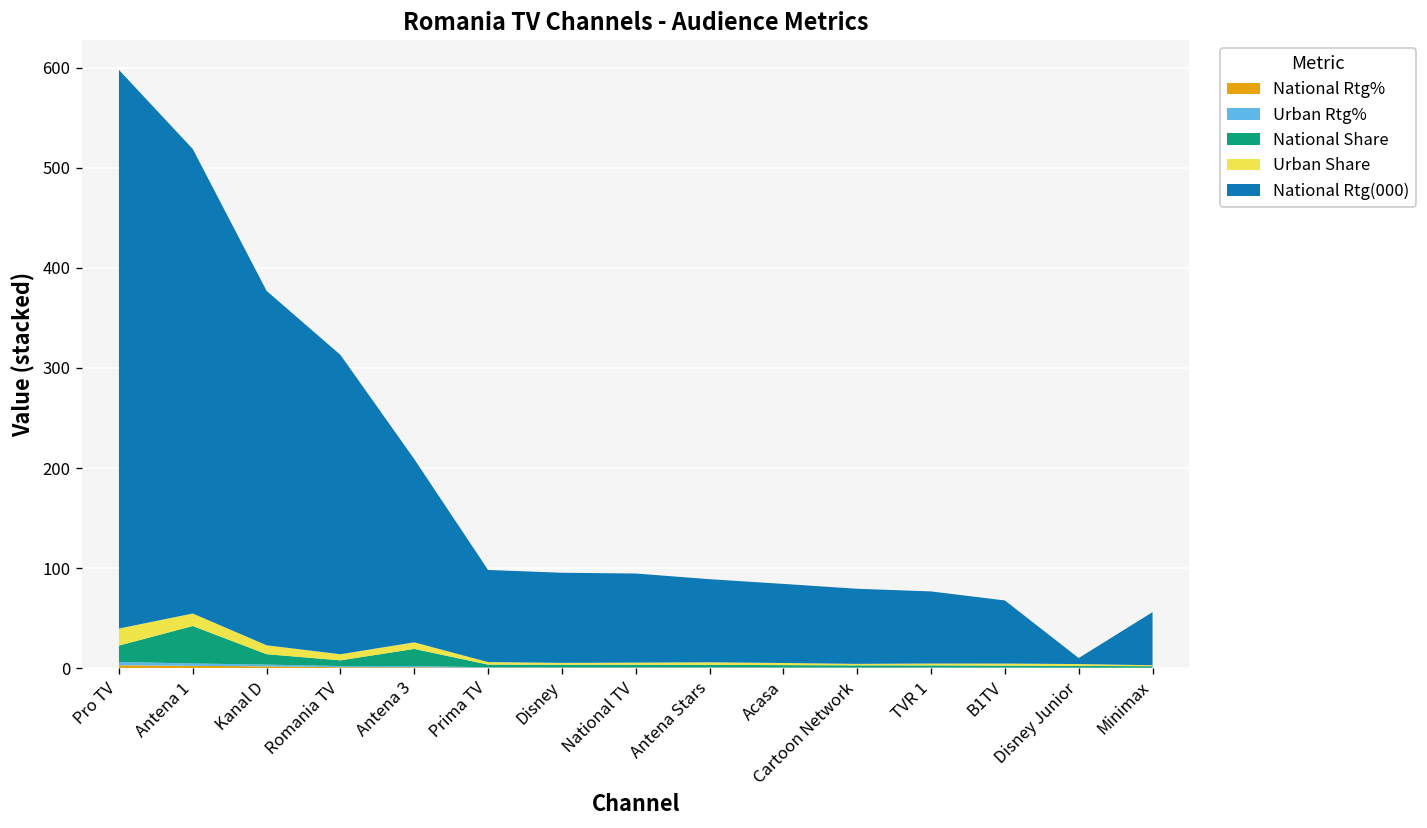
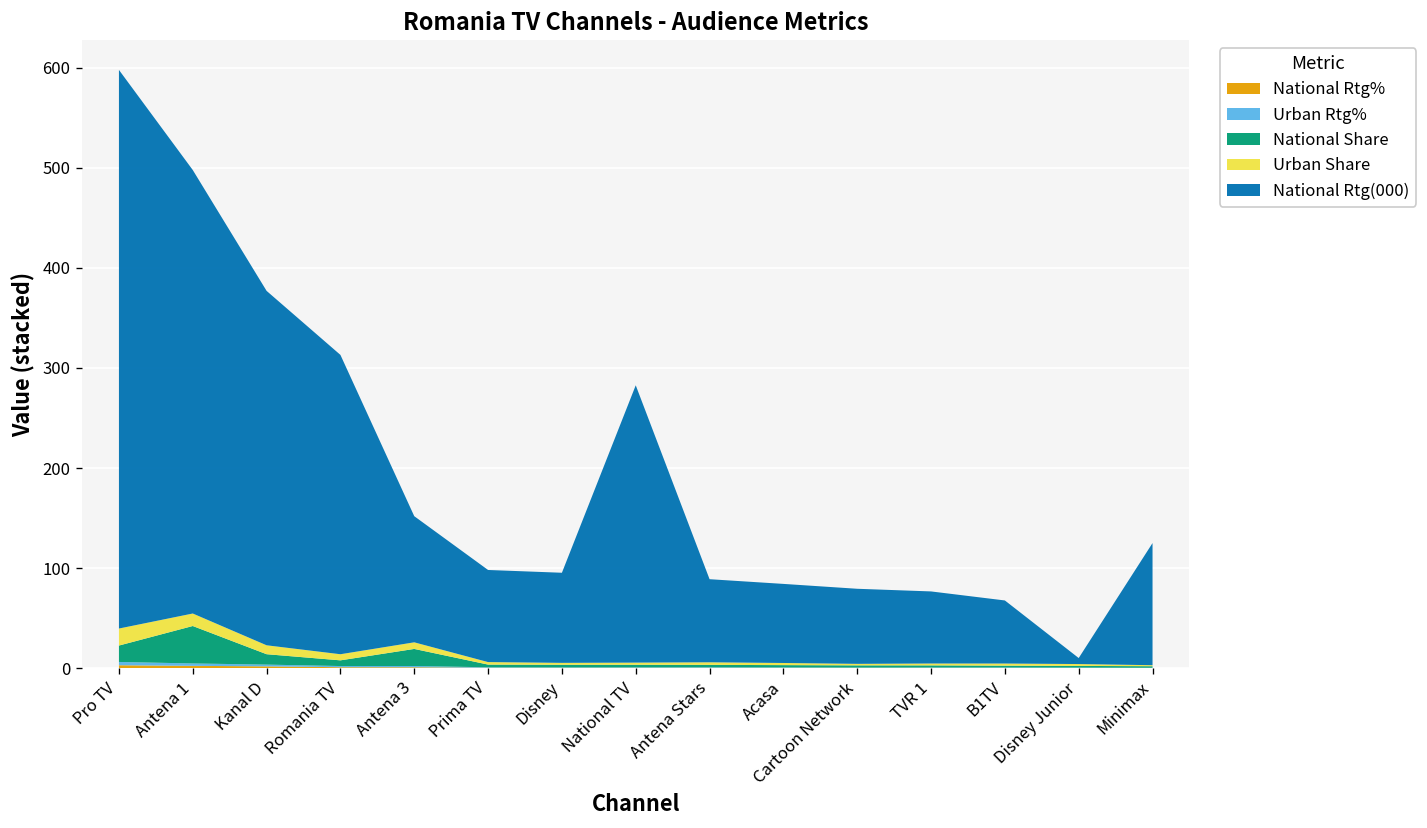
National Rtg(000), Antena 1: 460 -> 440
National Rtg(000), Antena 3: 180 -> 130
National Rtg(000), National TV: 90 -> 280
National Rtg(000), Minimax: 50 -> 120
